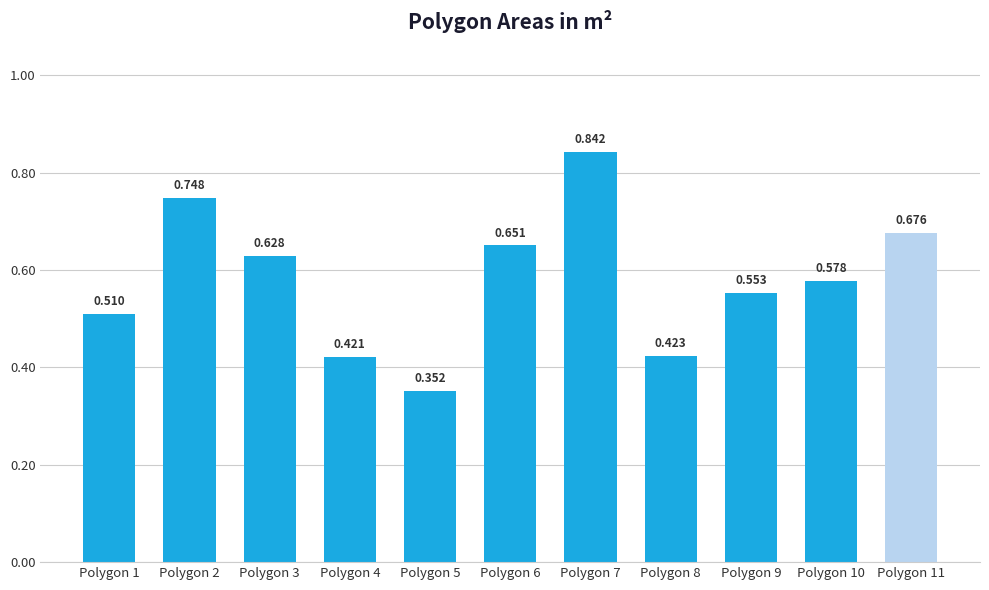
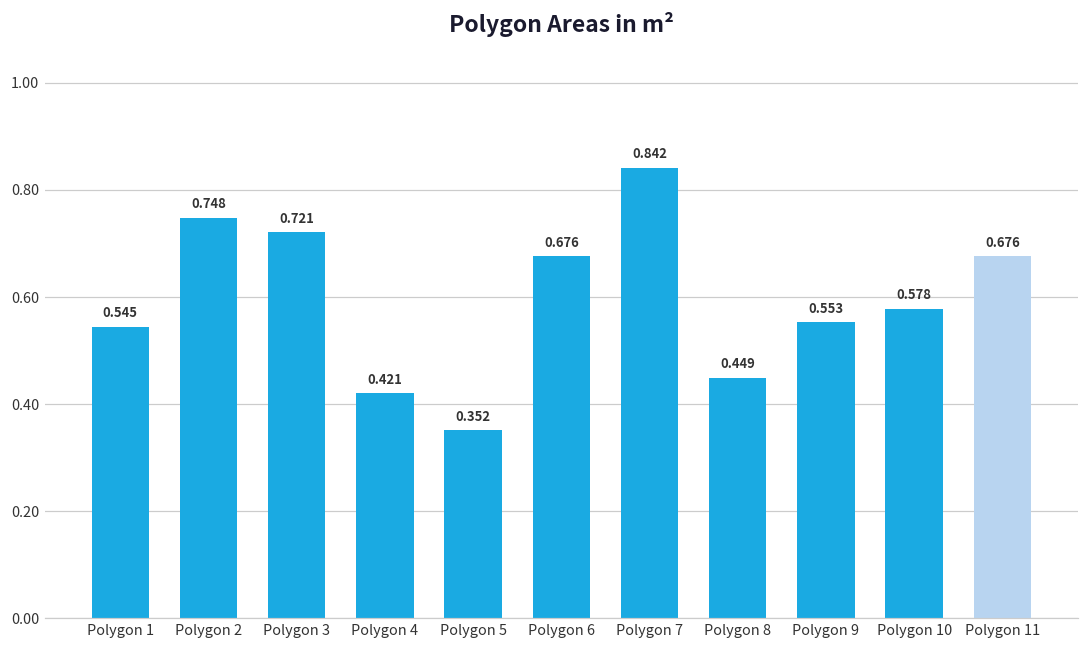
Polygon 1: 0.510 -> 0.545
Polygon 3: 0.628 -> 0.721
Polygon 6: 0.651 -> 0.676
Polygon 8: 0.423 -> 0.449
